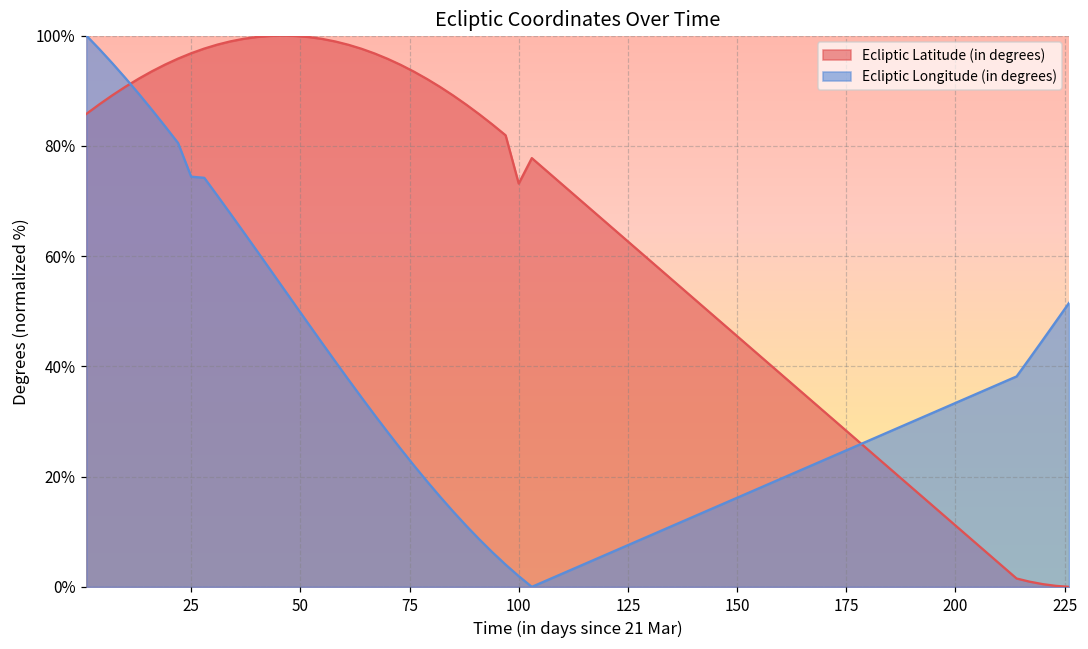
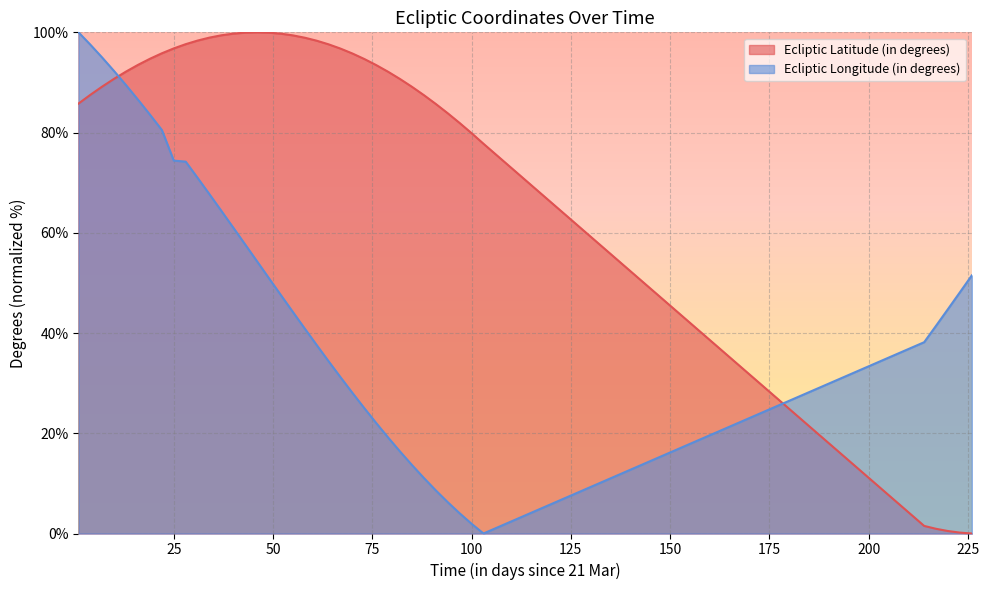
Ecliptic Latitude (in degrees), 100: 73% -> 80%
